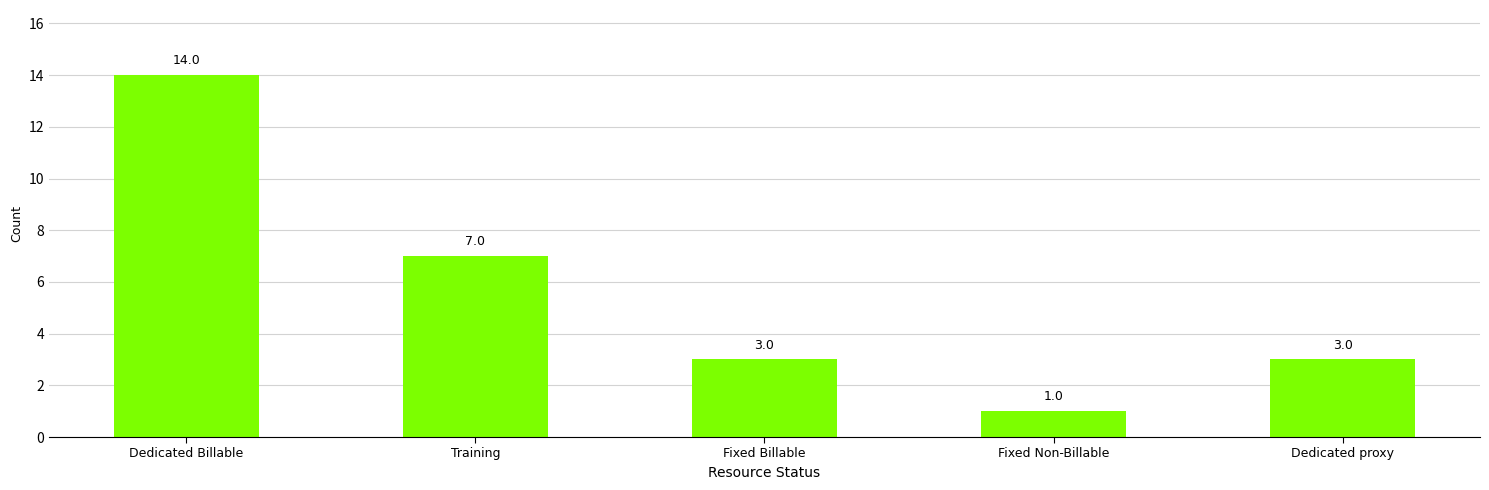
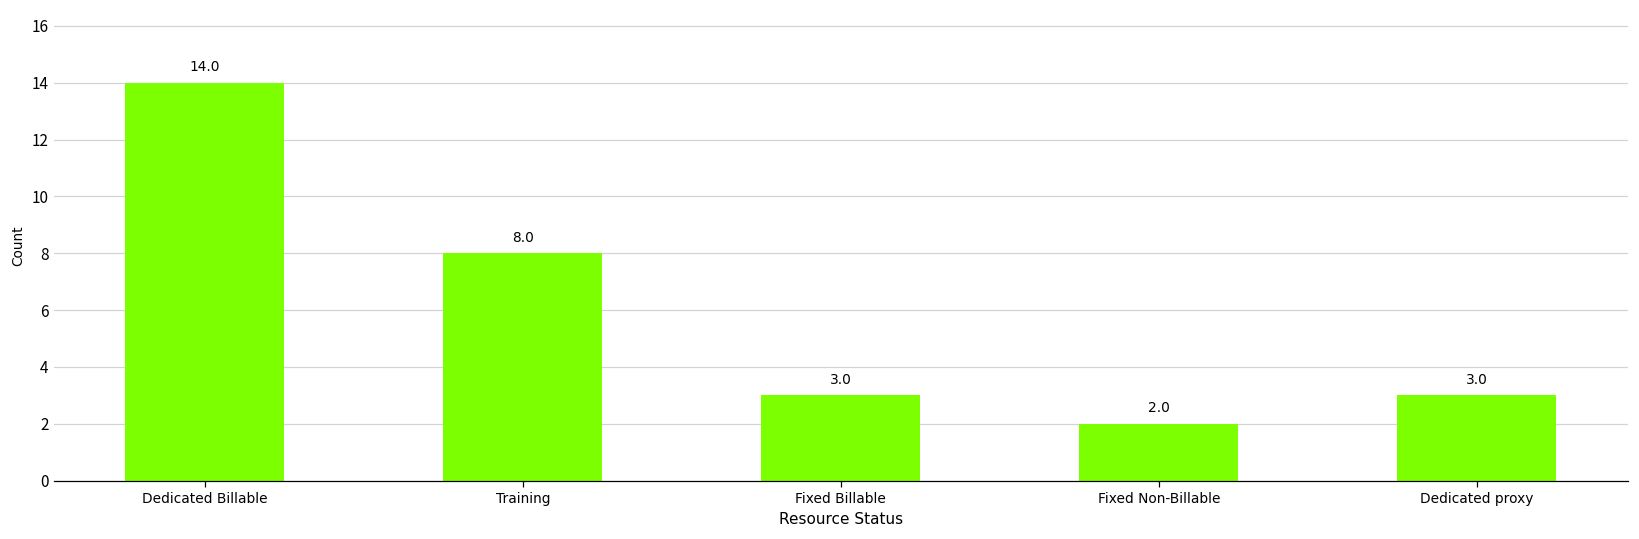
Training: 7.0 -> 8.0
Fixed Non-Billable: 1.0 -> 2.0
